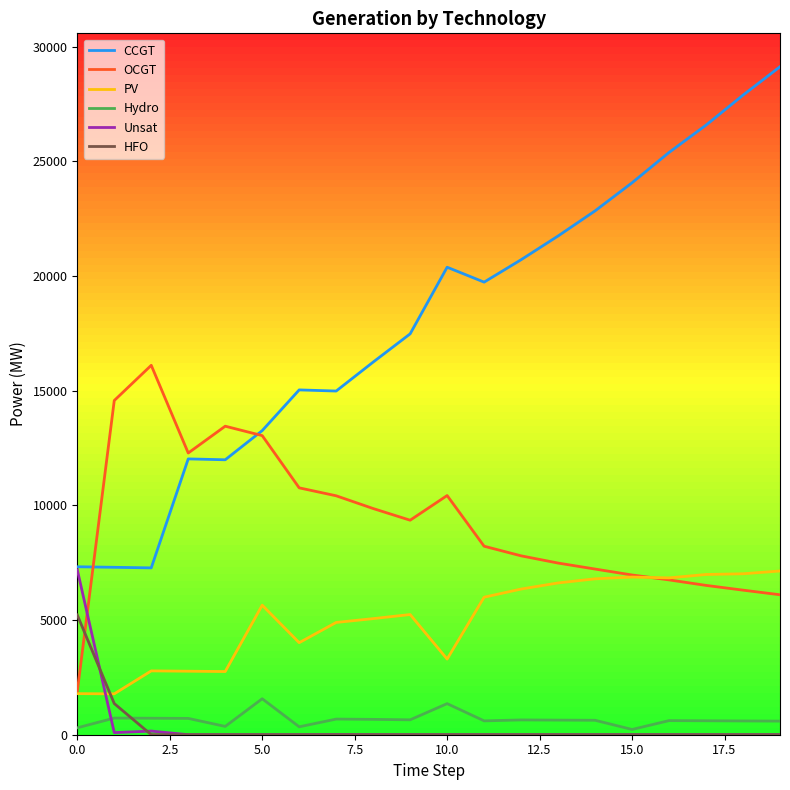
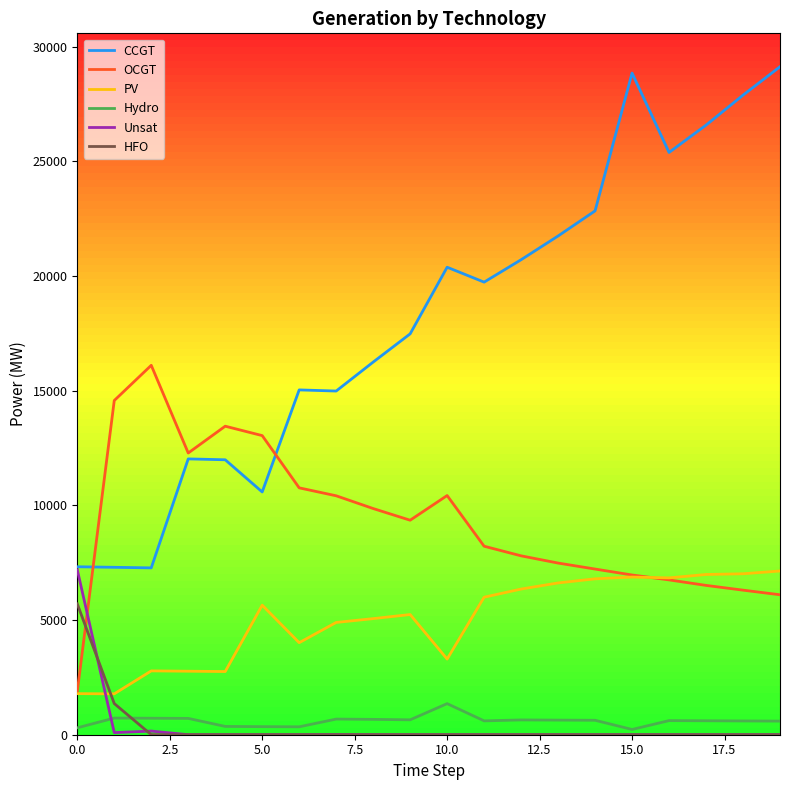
HFO, 0.0: 5200 -> 5700
CCGT, 5.0: 13300 -> 10600
Hydro, 5.0: 1600 -> 400
CCGT, 15.0: 24100 -> 28800
